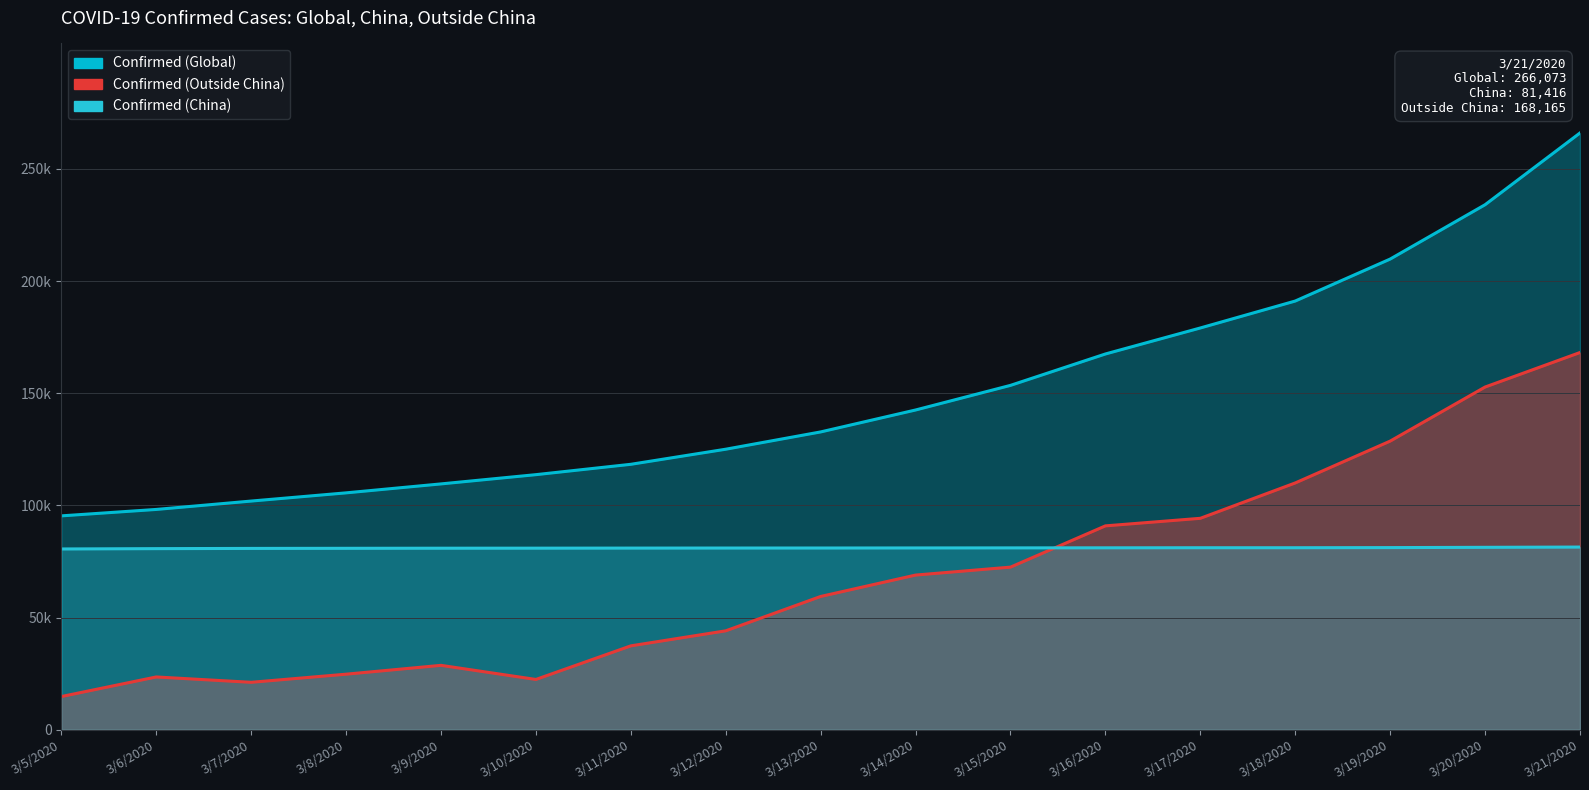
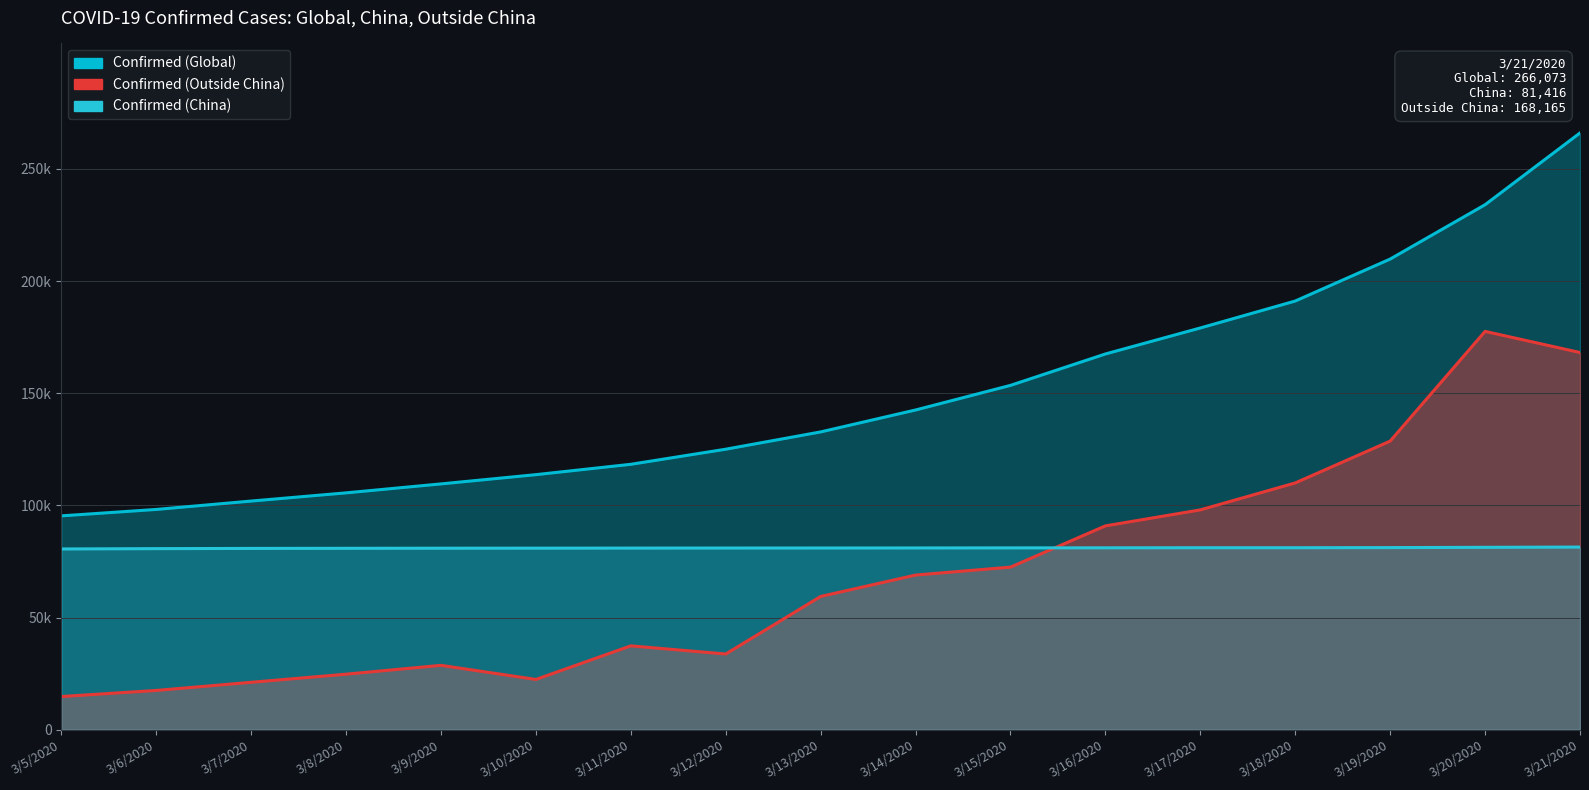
Confirmed (Outside China), 3/6/2020: 23000 -> 17000
Confirmed (Outside China), 3/12/2020: 44000 -> 34000
Confirmed (Outside China), 3/17/2020: 94000 -> 98000
Confirmed (Outside China), 3/20/2020: 153000 -> 178000
